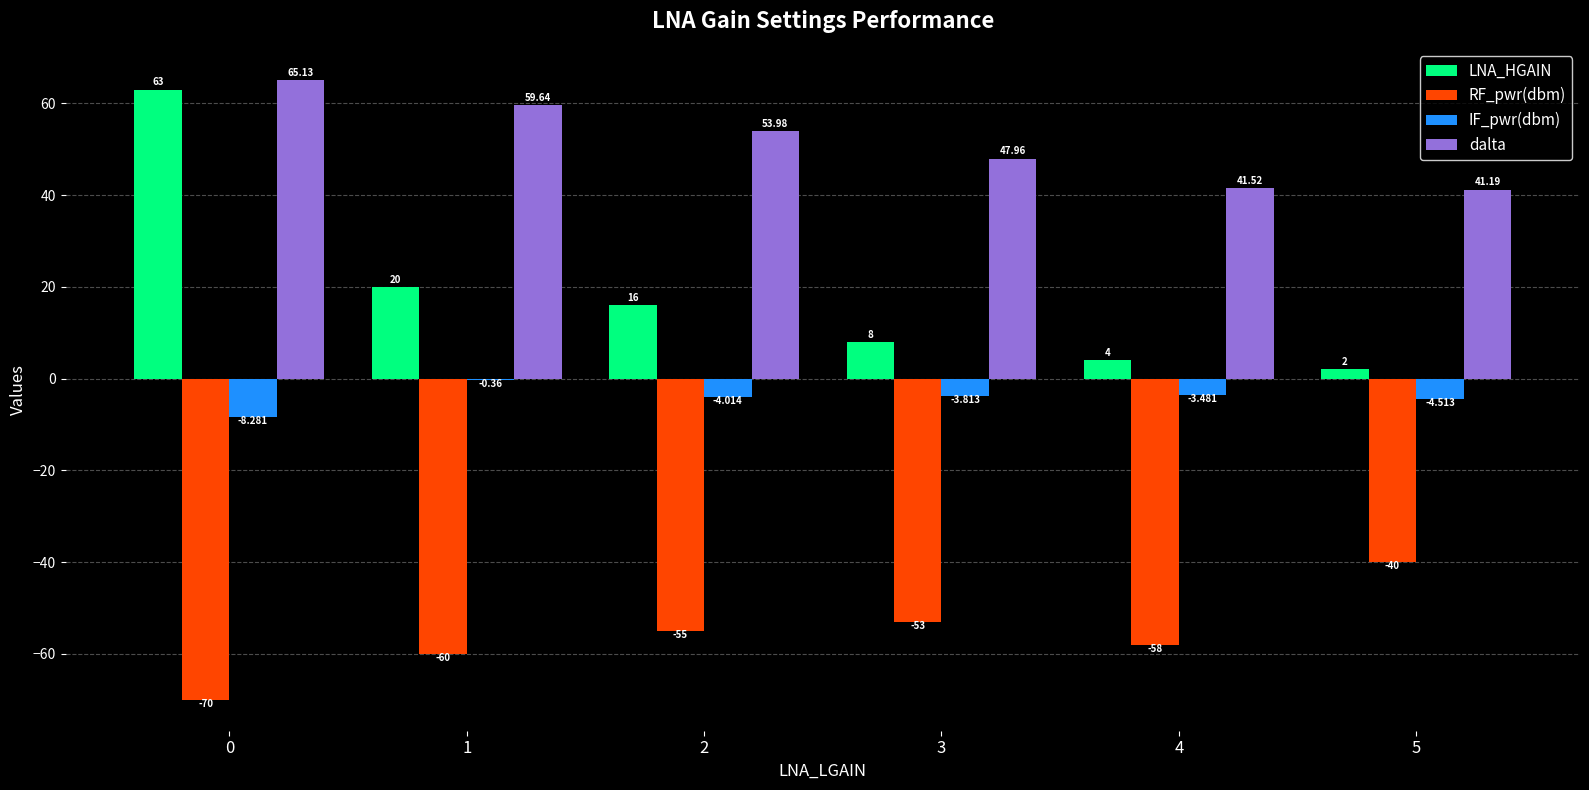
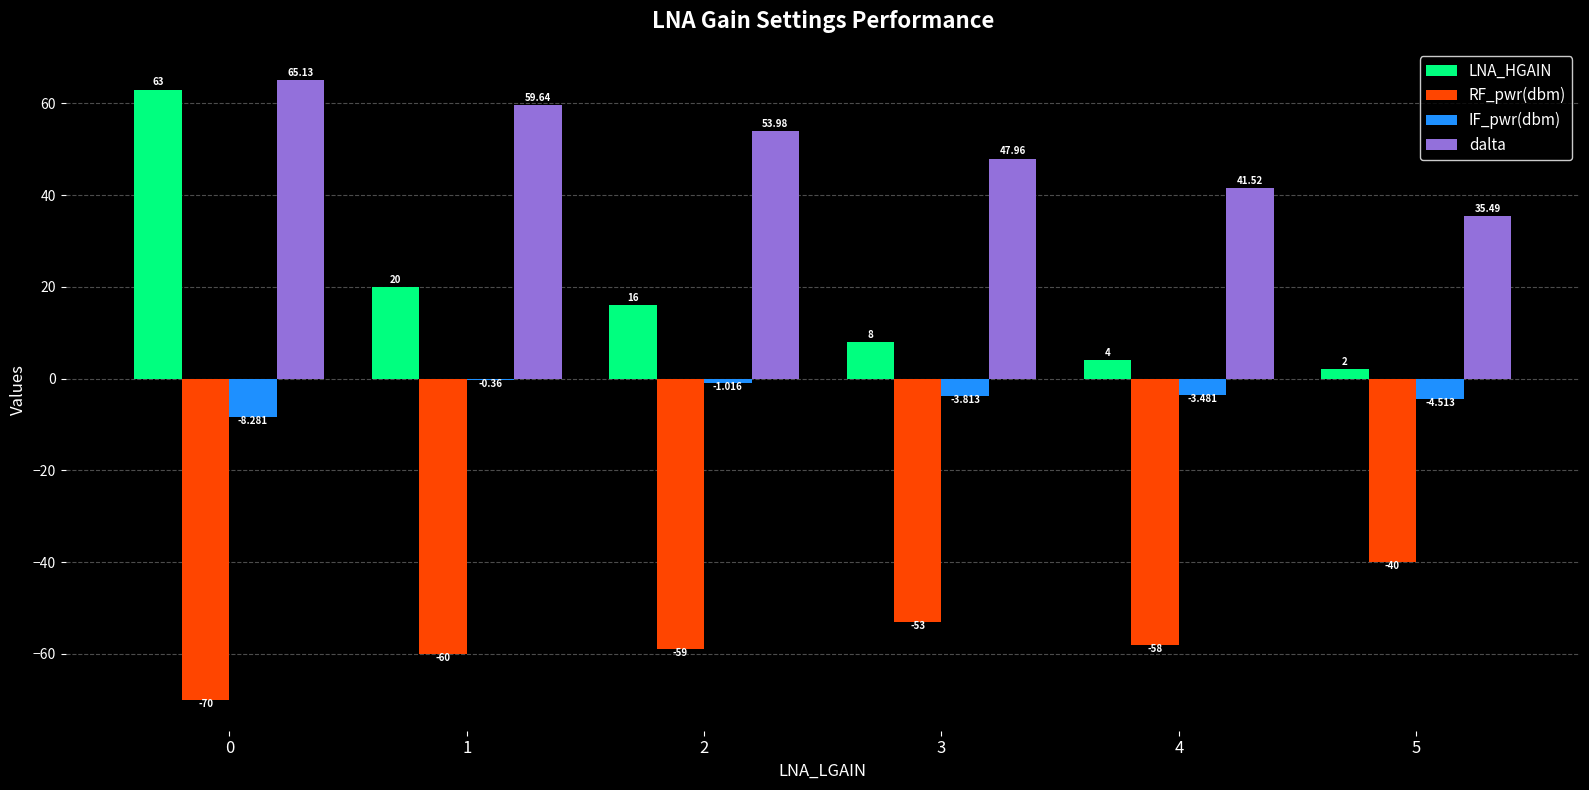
RF_pwr(dbm), 2: -55 -> -59
IF_pwr(dbm), 2: -4.014 -> -1.016
dalta, 5: 41.19 -> 35.49
